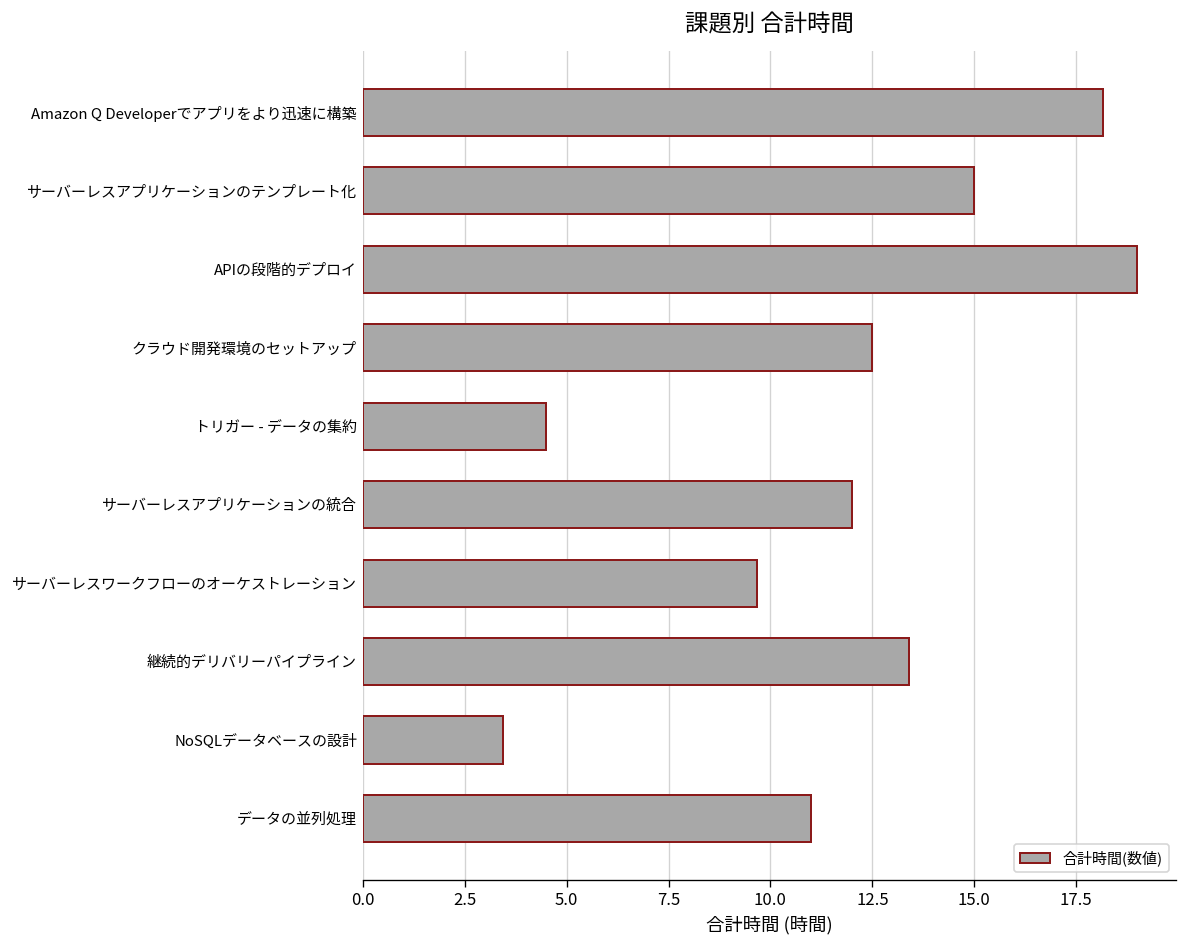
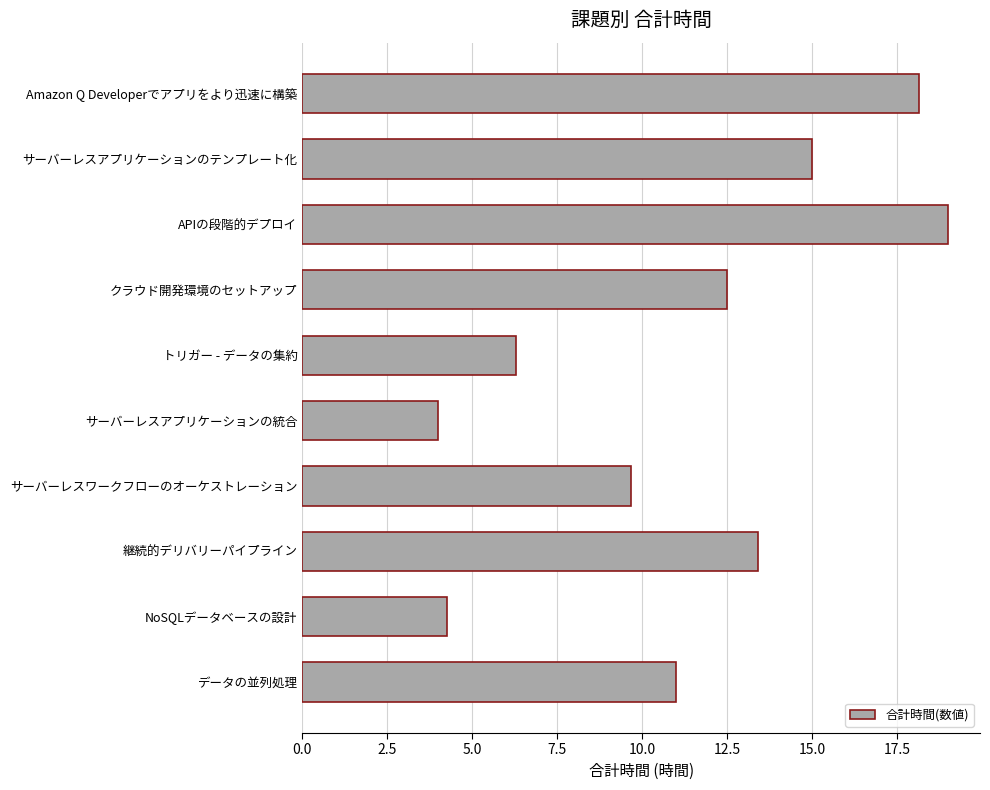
トリガー - データの集約: 4.5 -> 6.3
サーバーレスアプリケーションの統合: 12 -> 4
NoSQLデータベースの設計: 3.4 -> 4.3
